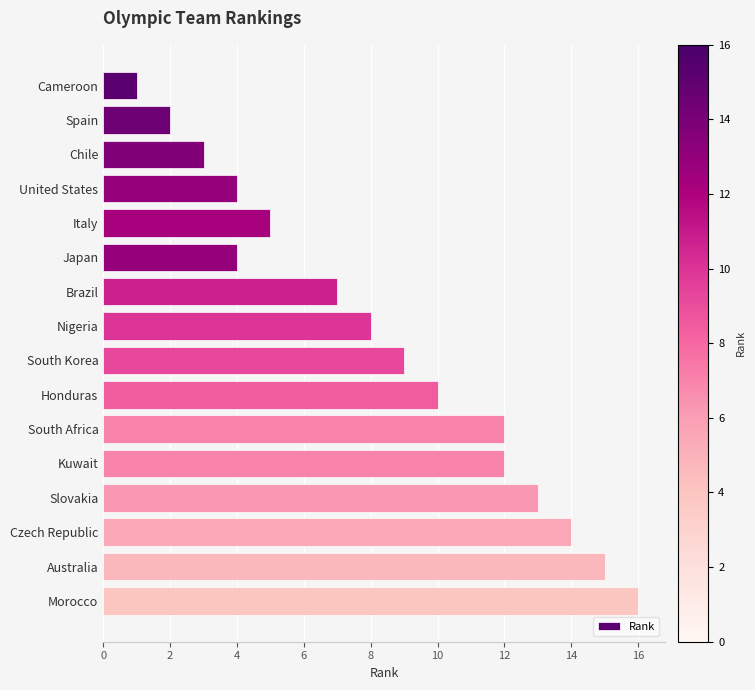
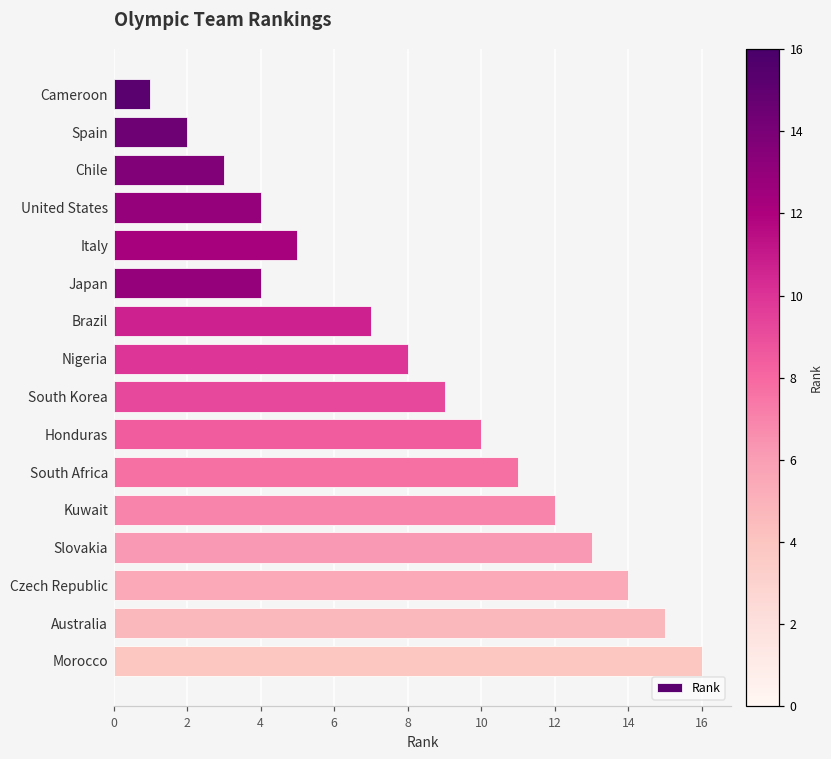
South Africa: 12 -> 11
